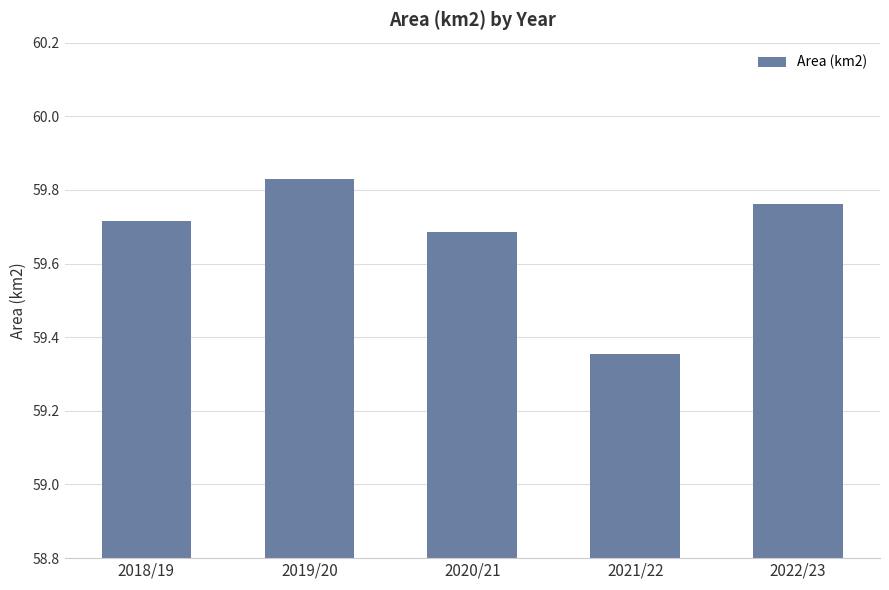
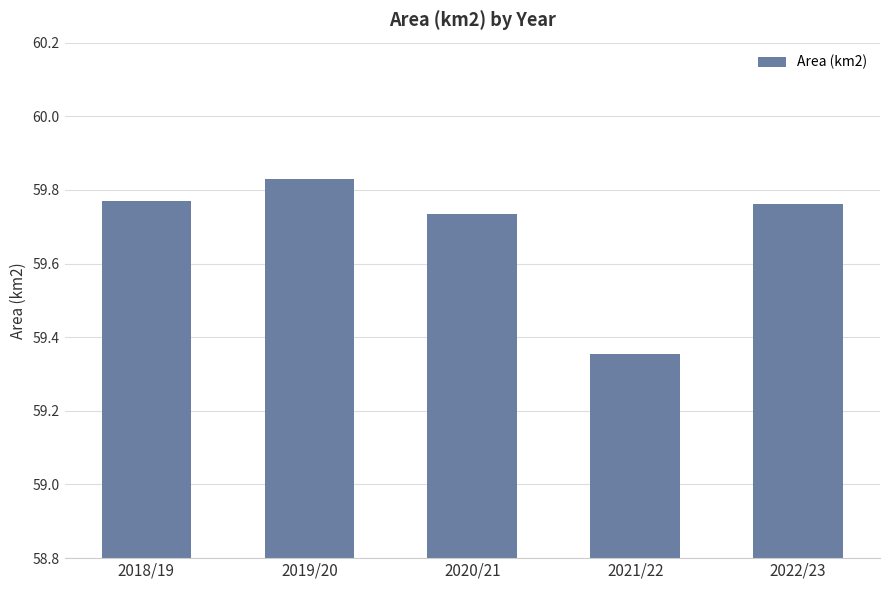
2018/19: 59.72 -> 59.77
2020/21: 59.69 -> 59.73
